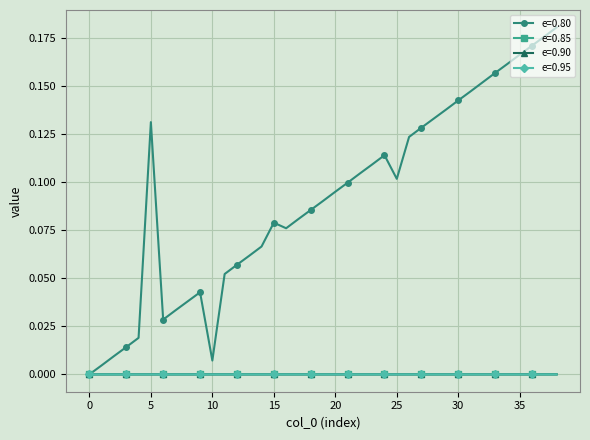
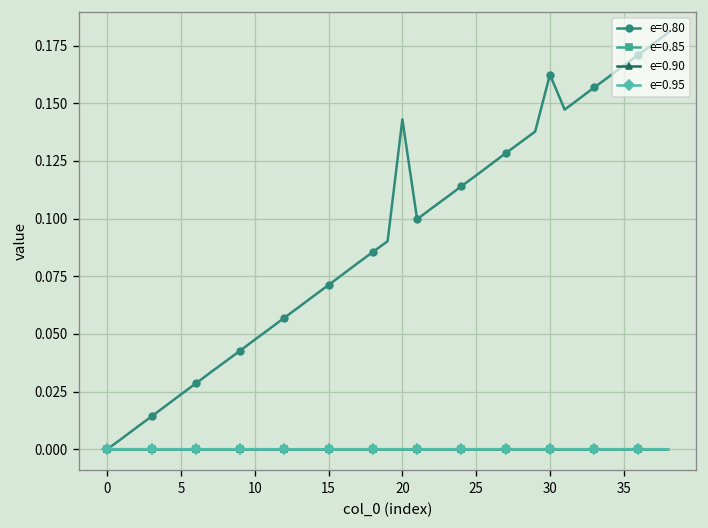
e=0.80, 5: 0.131 -> 0.024
e=0.80, 10: 0.007 -> 0.048
e=0.80, 15: 0.079 -> 0.071
e=0.80, 20: 0.095 -> 0.143
e=0.80, 25: 0.102 -> 0.119
e=0.80, 30: 0.143 -> 0.162
